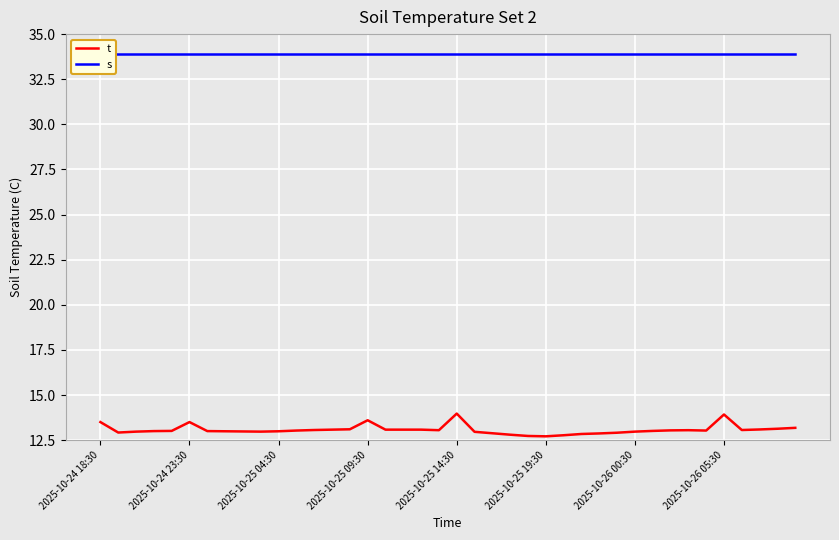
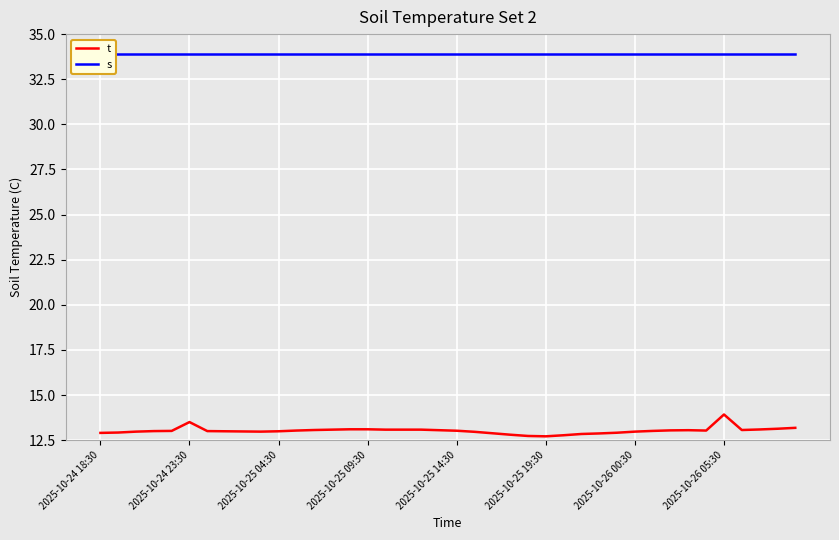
t, 2025-10-24 18:30: 13.5 -> 12.9
t, 2025-10-25 09:30: 13.6 -> 13.1
t, 2025-10-25 14:30: 14.0 -> 13.0
